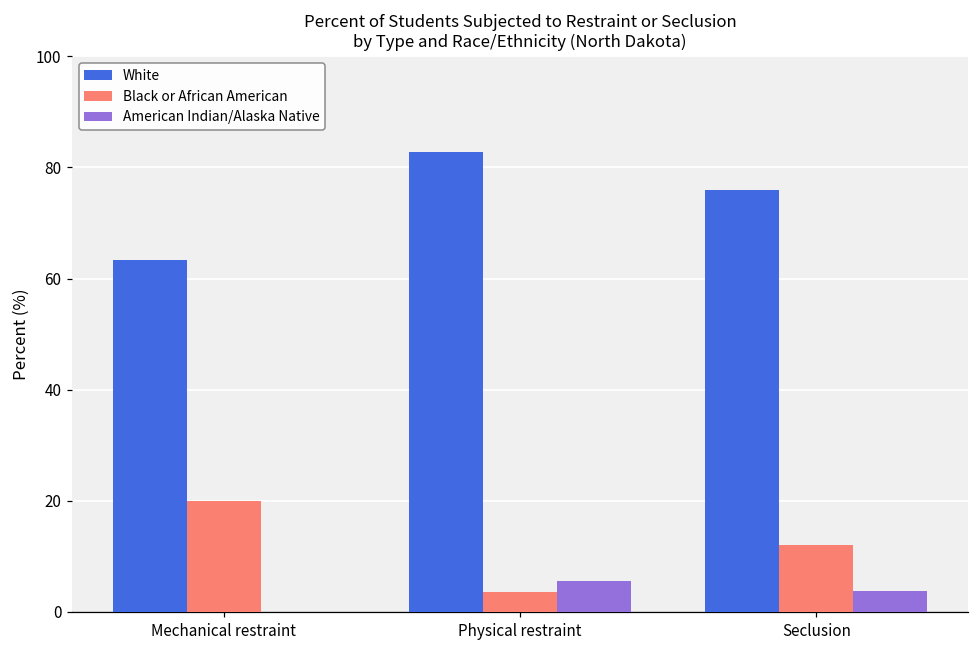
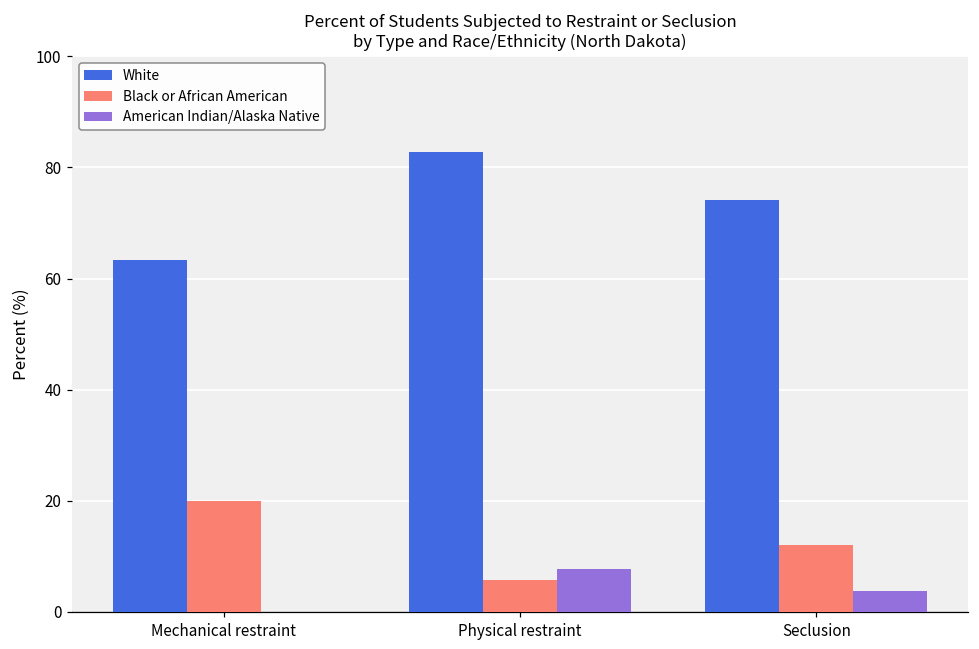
Black or African American, Physical restraint: 4 -> 6
American Indian/Alaska Native, Physical restraint: 6 -> 8
White, Seclusion: 76 -> 74
